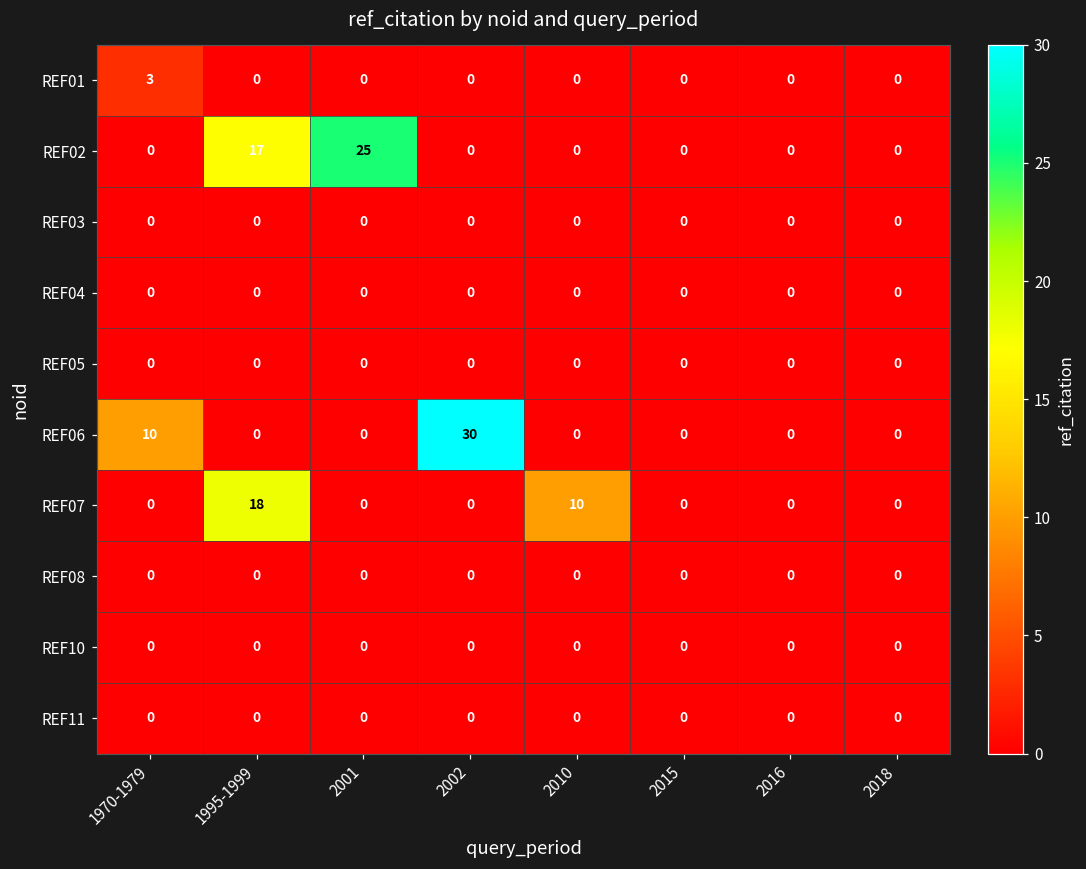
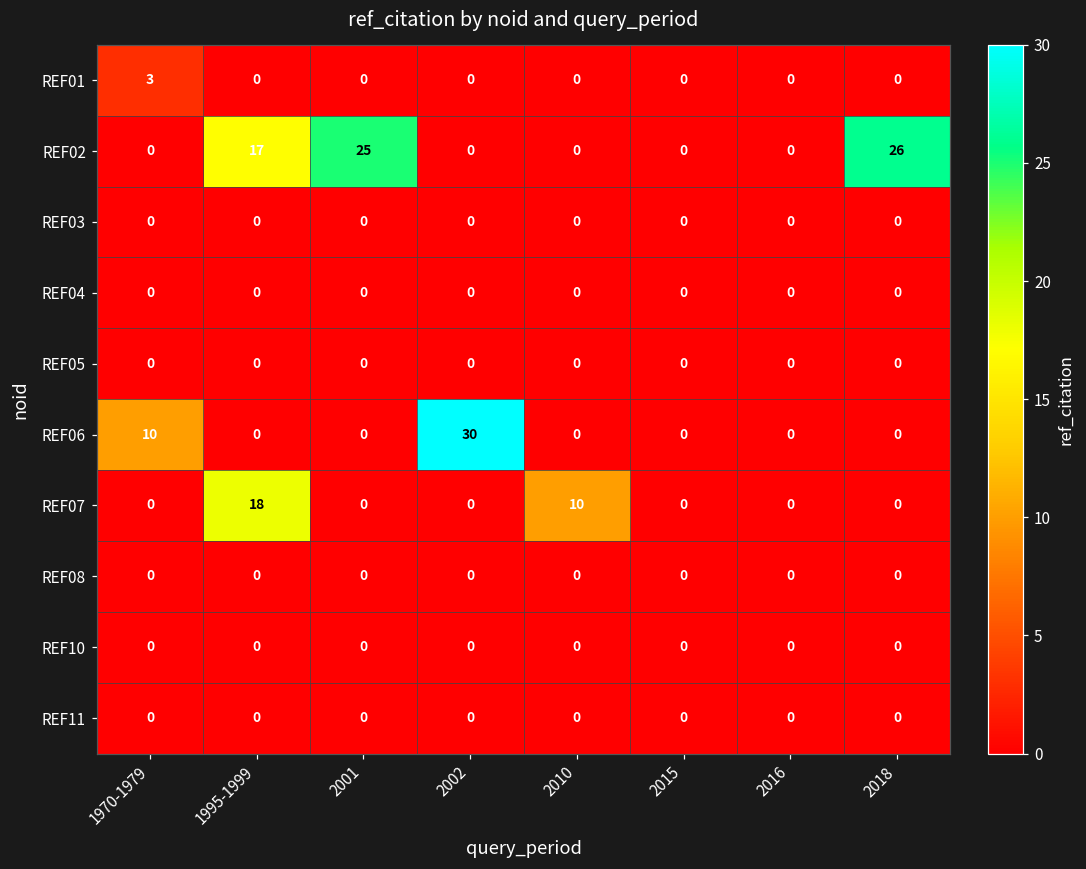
REF02, 2018: 0 -> 26
